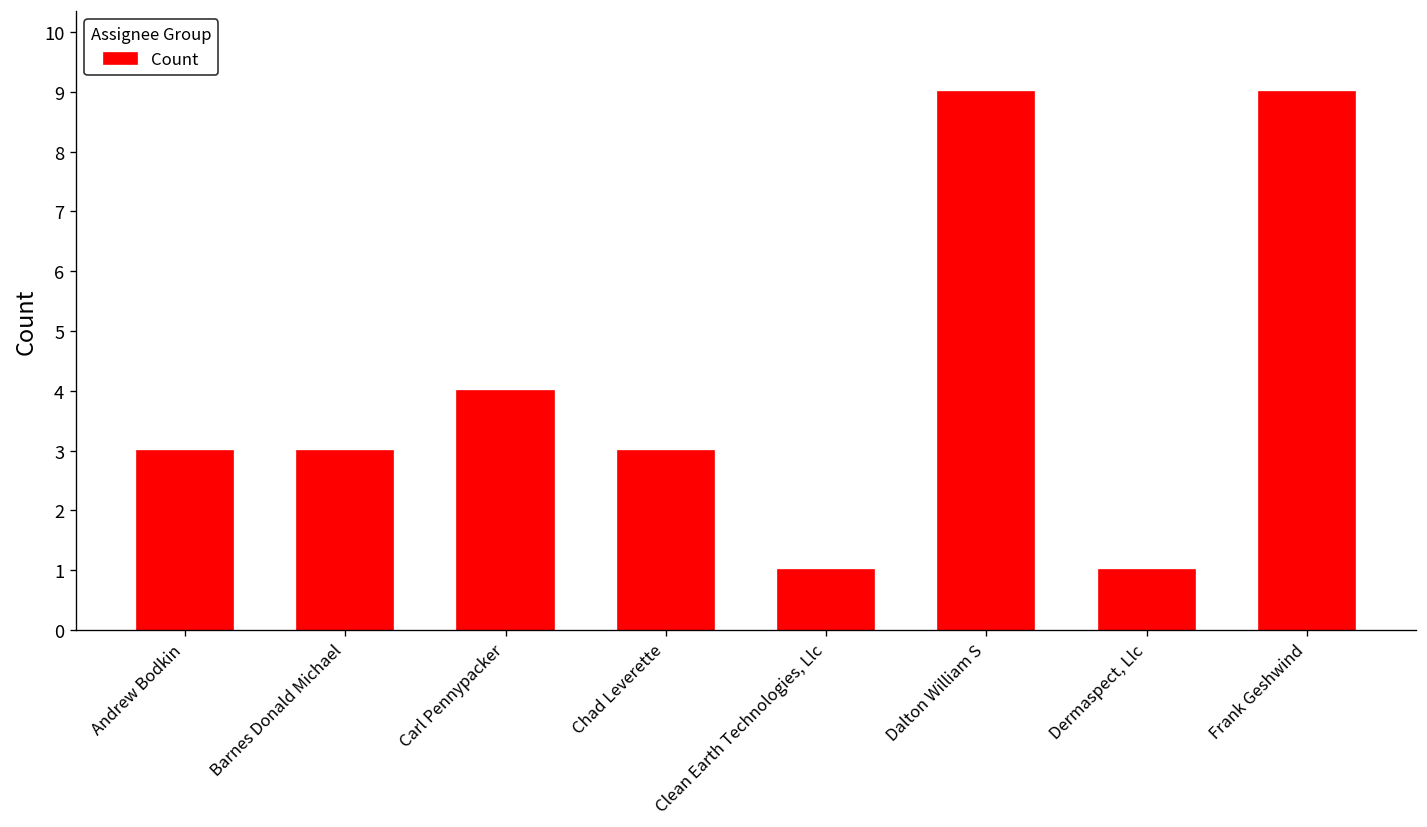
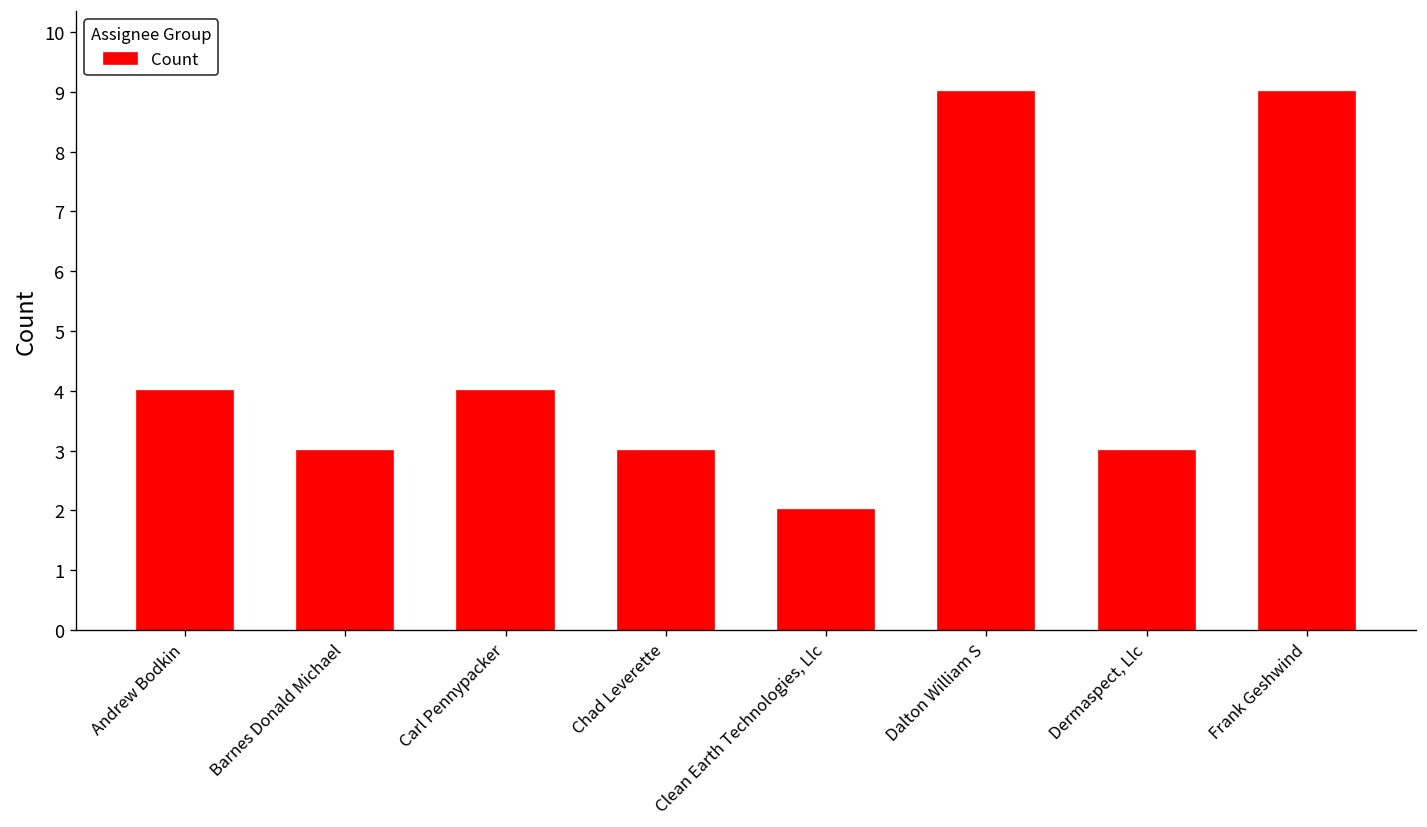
Andrew Bodkin: 3 -> 4
Clean Earth Technologies, Llc: 1 -> 2
Dermaspect, Llc: 1 -> 3
